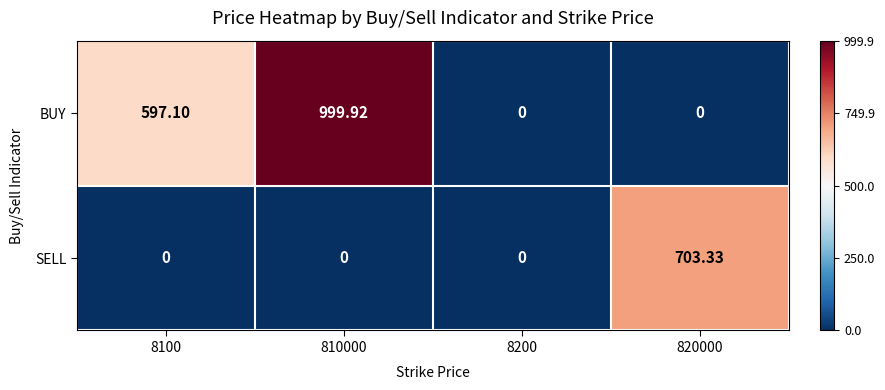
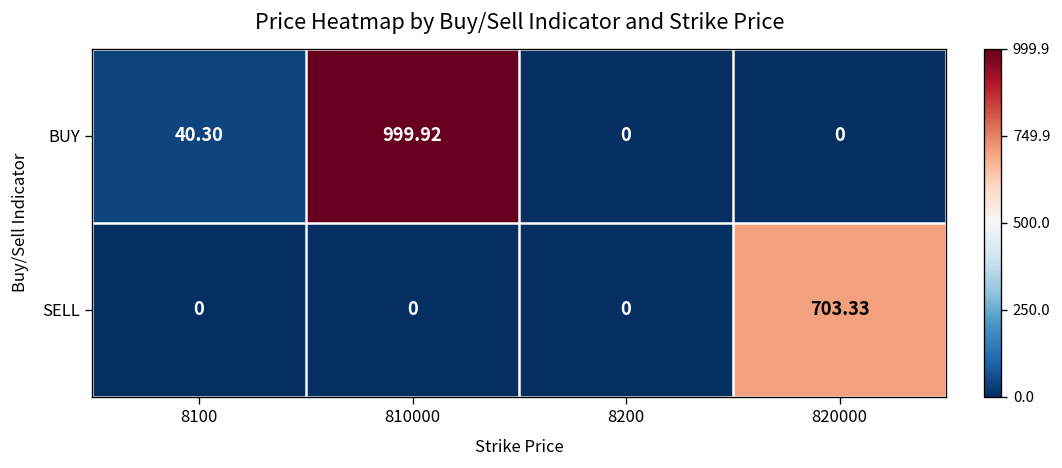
BUY, 8100: 597.10 -> 40.30
